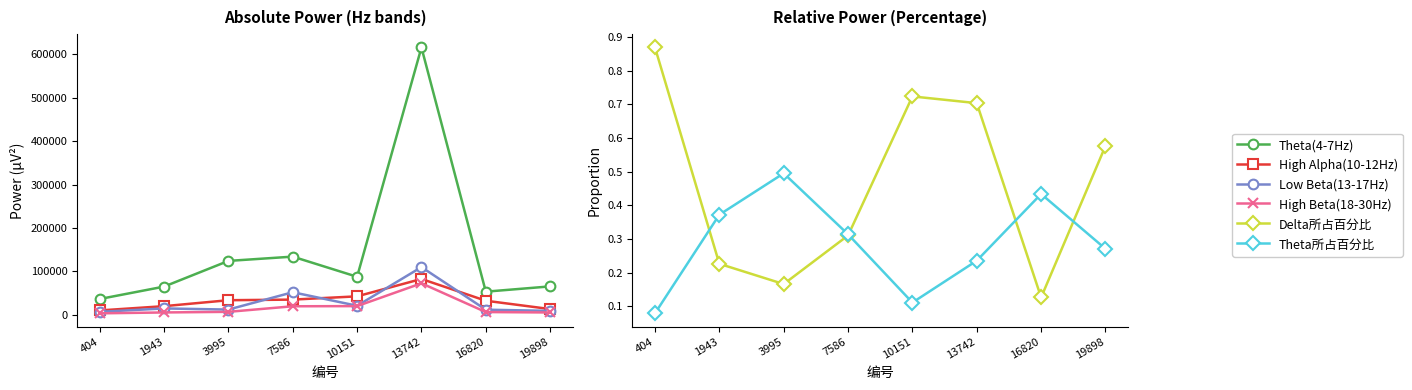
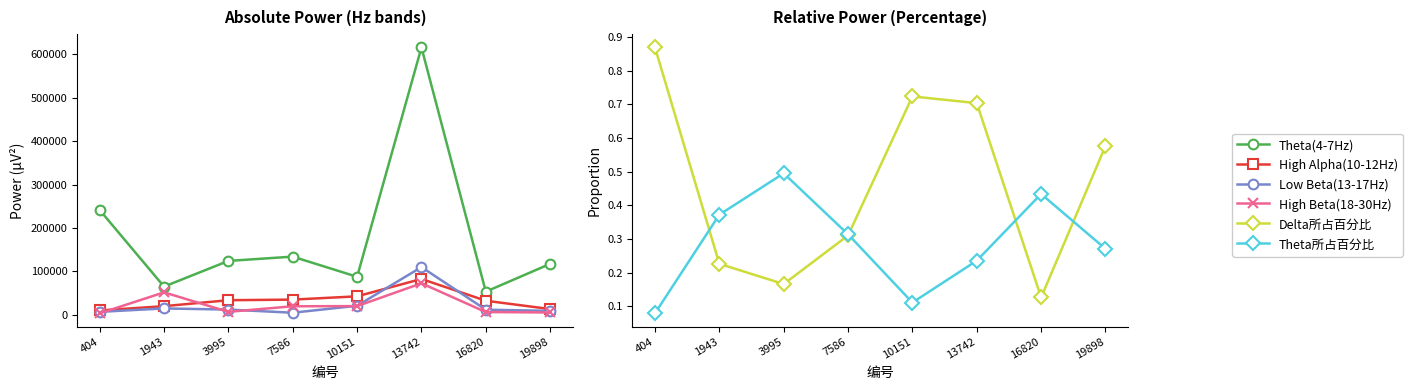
Absolute Power (Hz bands), Theta(4-7Hz), 404: 40000 -> 240000
Absolute Power (Hz bands), High Beta(18-30Hz), 1943: 10000 -> 50000
Absolute Power (Hz bands), Low Beta(13-17Hz), 7586: 50000 -> 0
Absolute Power (Hz bands), Theta(4-7Hz), 19898: 70000 -> 120000
